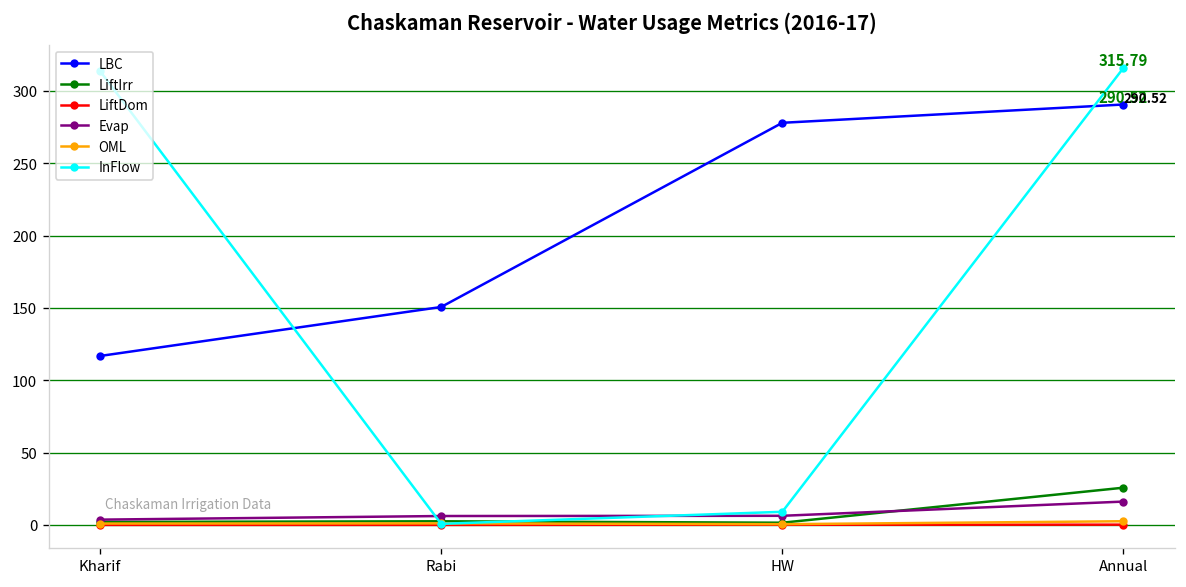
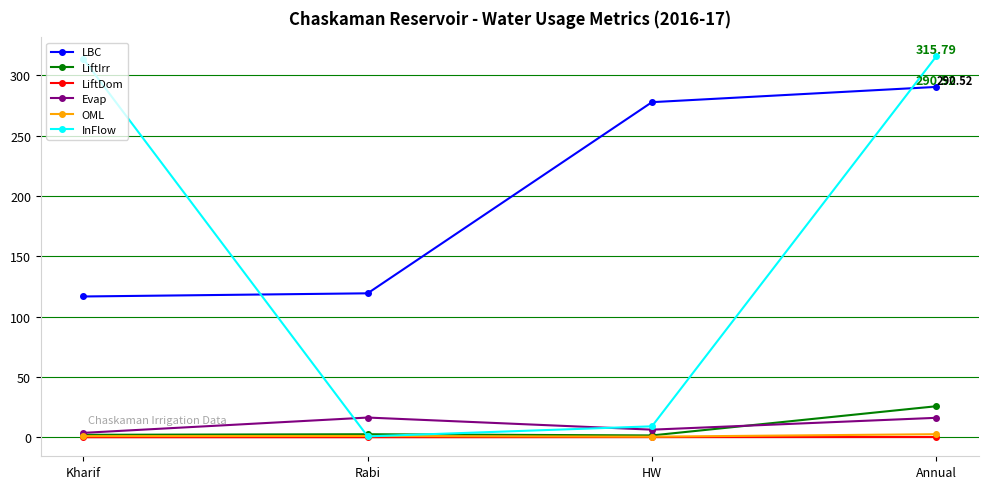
LBC, Rabi: 151 -> 119
Evap, Rabi: 6 -> 16
